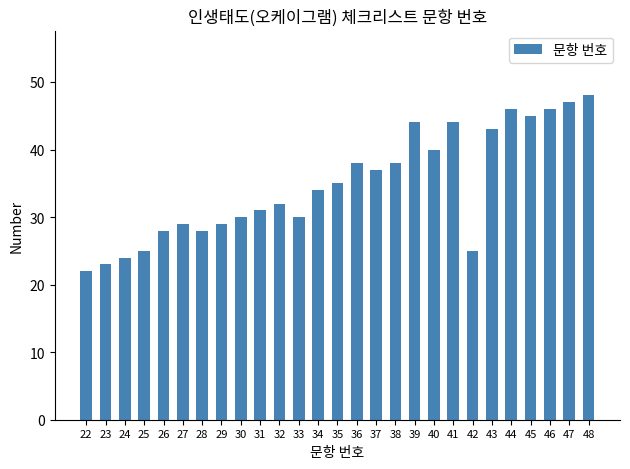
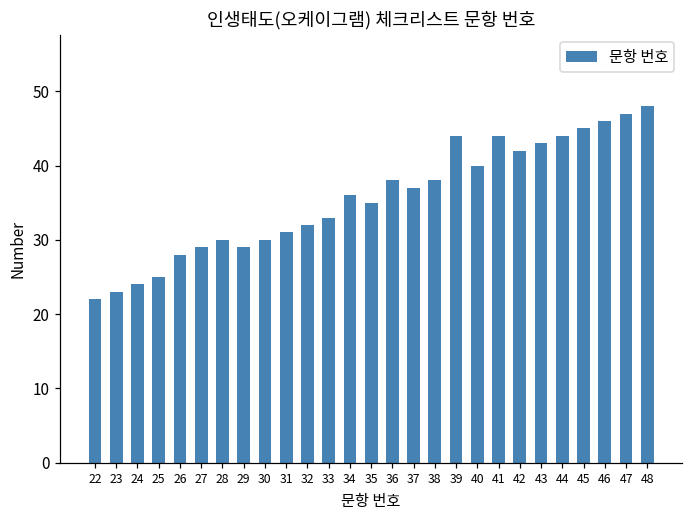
28: 28 -> 30
33: 30 -> 33
34: 34 -> 36
42: 25 -> 42
44: 46 -> 44
